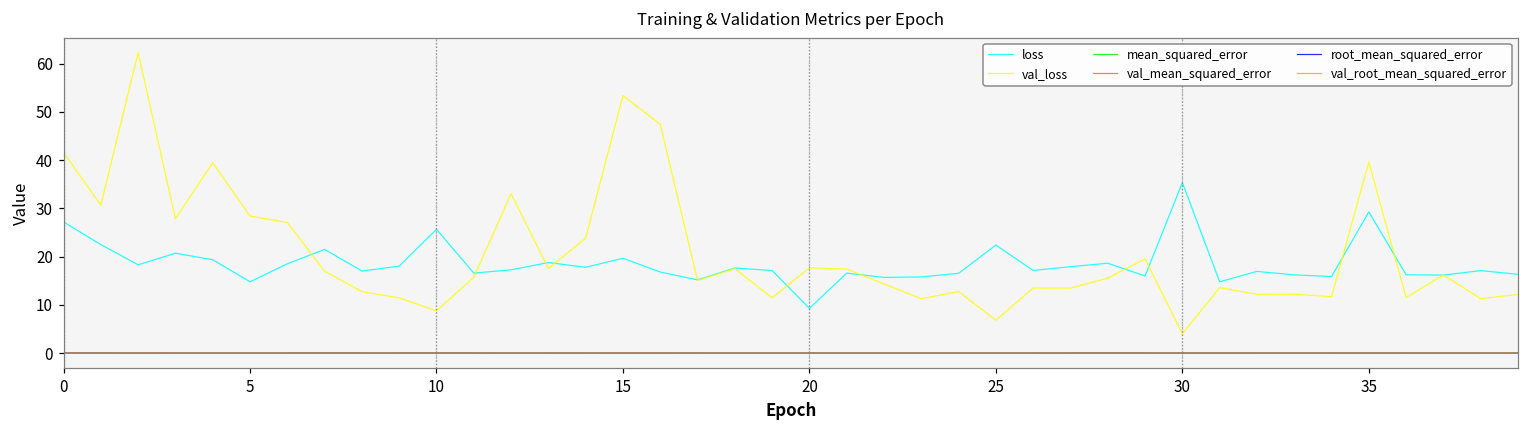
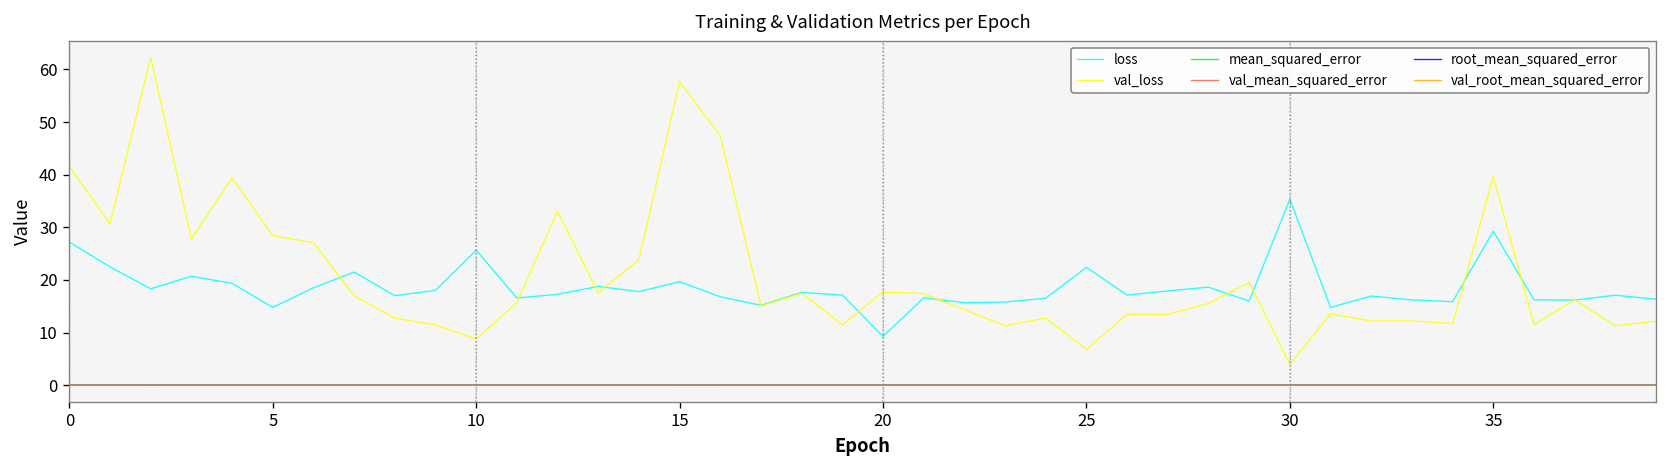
val_loss, 15: 53 -> 58
